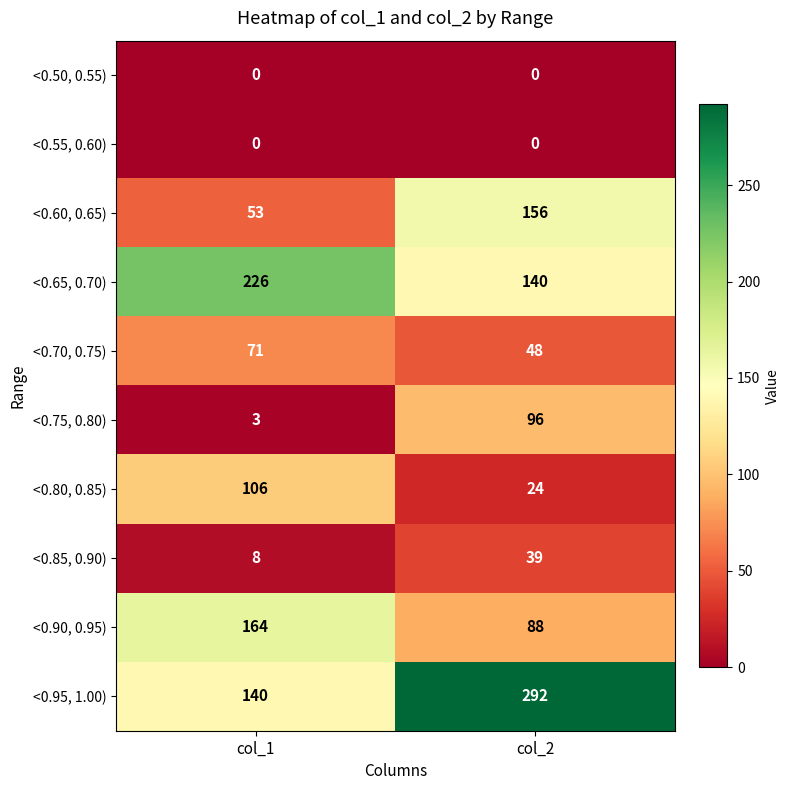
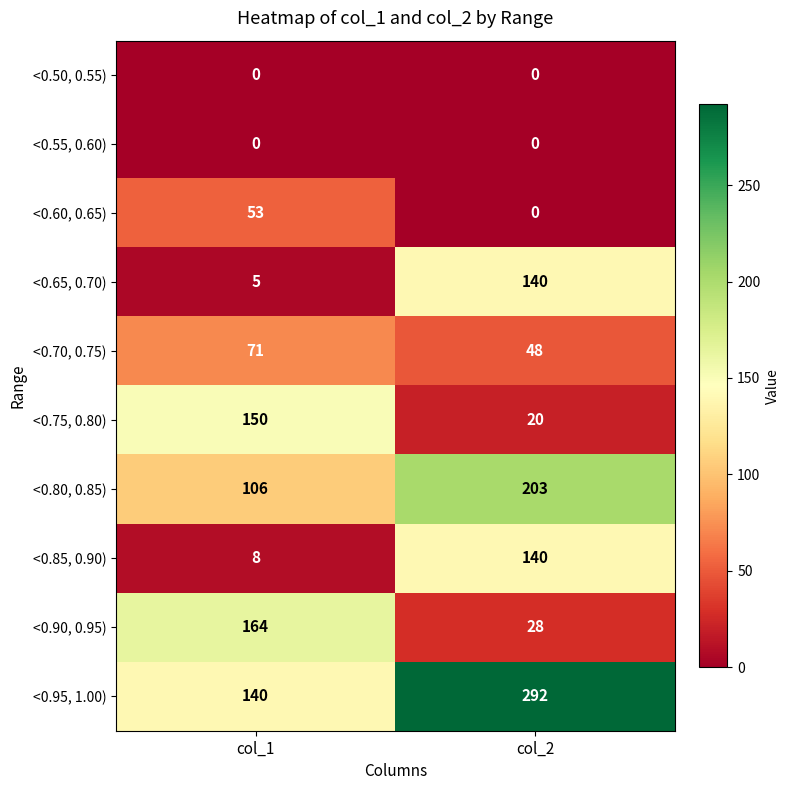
<0.60, 0.65), col_2: 156 -> 0
<0.65, 0.70), col_1: 226 -> 5
<0.75, 0.80), col_1: 3 -> 150
<0.75, 0.80), col_2: 96 -> 20
<0.80, 0.85), col_2: 24 -> 203
<0.85, 0.90), col_2: 39 -> 140
<0.90, 0.95), col_2: 88 -> 28
